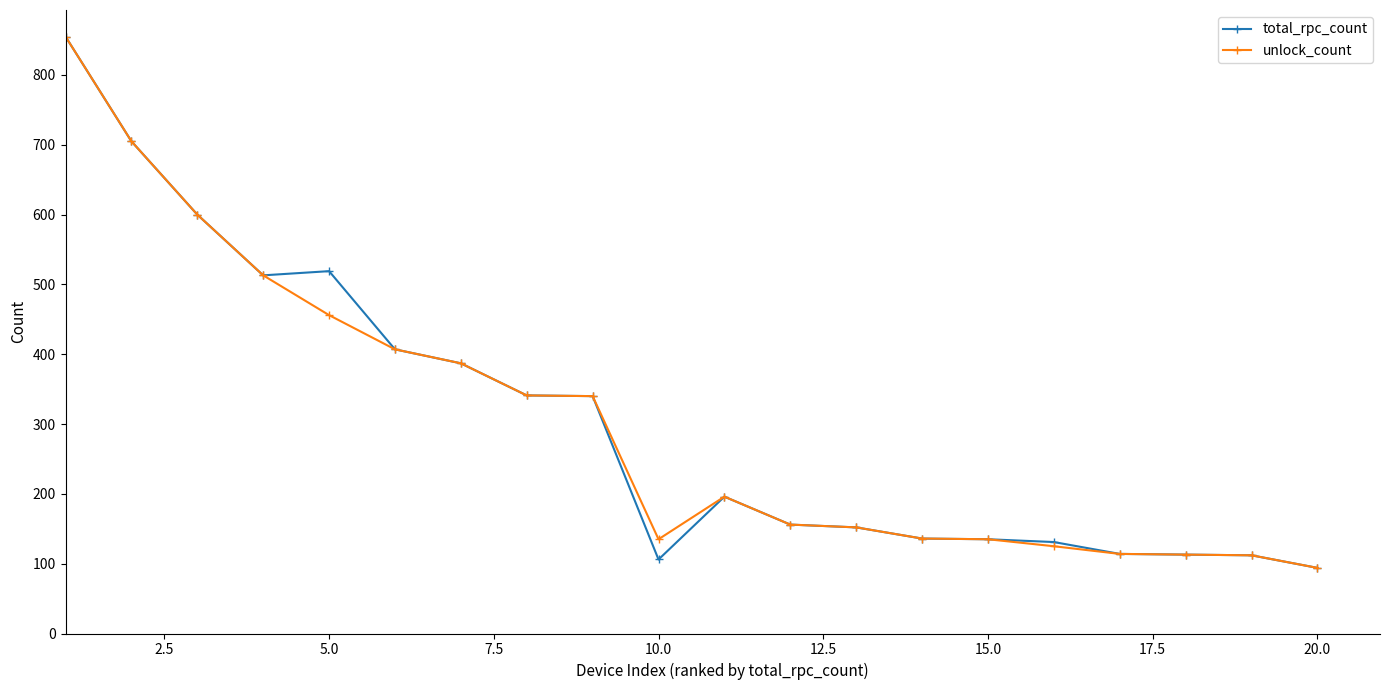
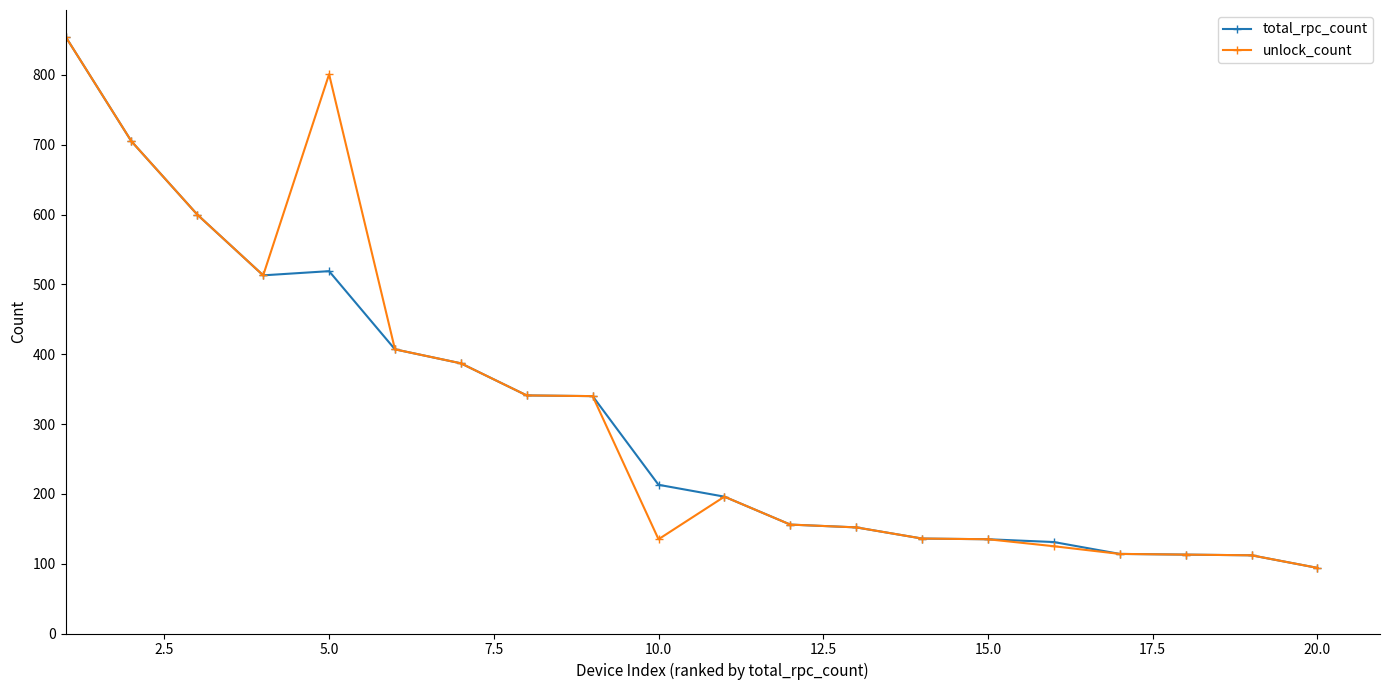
unlock_count, 5.0: 460 -> 800
total_rpc_count, 10.0: 110 -> 210
